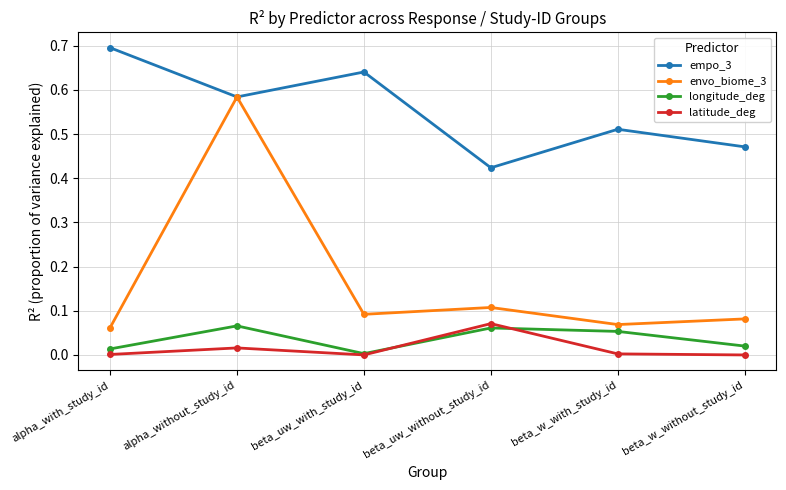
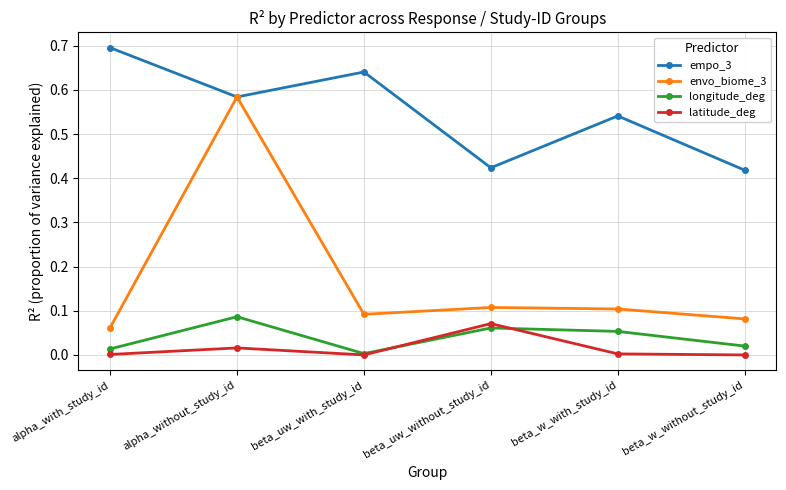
longitude_deg, alpha_without_study_id: 0.07 -> 0.09
empo_3, beta_w_with_study_id: 0.51 -> 0.54
envo_biome_3, beta_w_with_study_id: 0.07 -> 0.10
empo_3, beta_w_without_study_id: 0.47 -> 0.42
